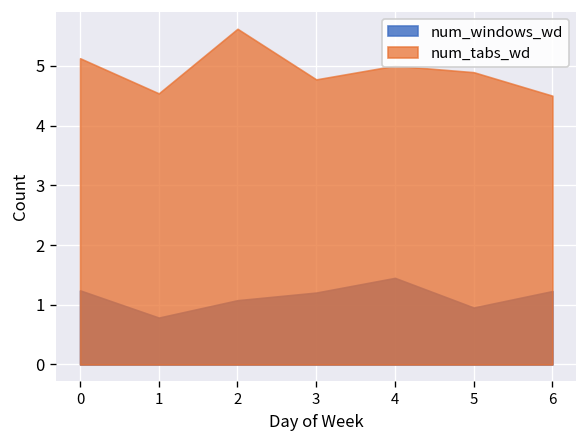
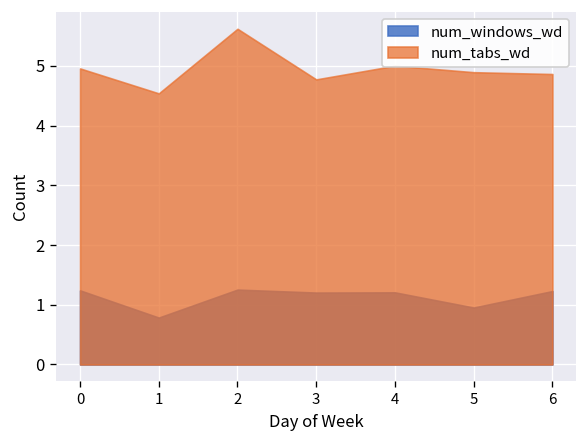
num_tabs_wd, 0: 5.1 -> 5.0
num_windows_wd, 2: 1.1 -> 1.3
num_windows_wd, 4: 1.4 -> 1.2
num_tabs_wd, 6: 4.5 -> 4.9
